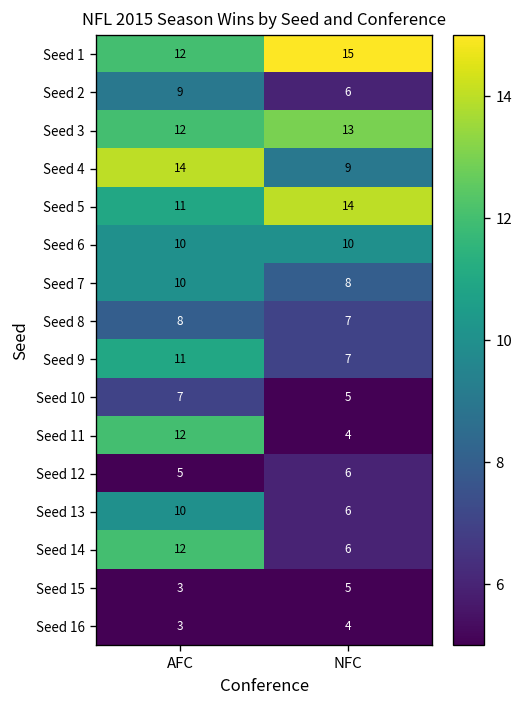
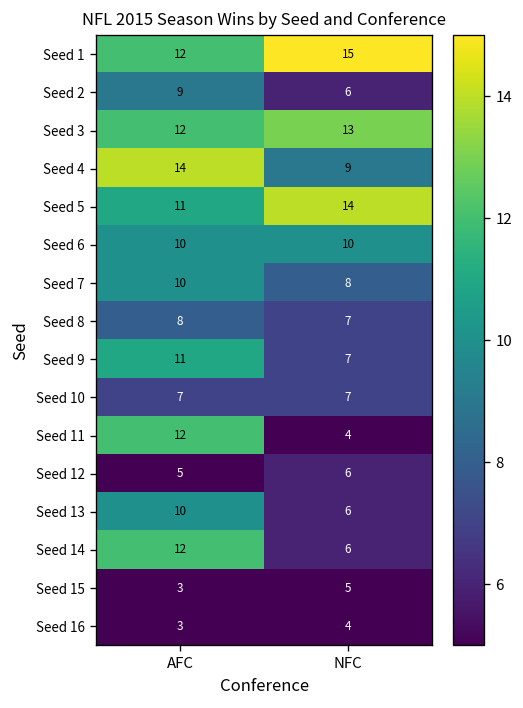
Seed 10, NFC: 5 -> 7
